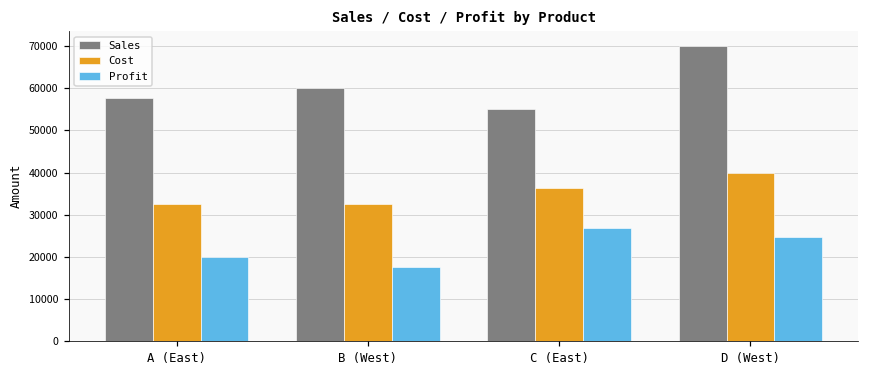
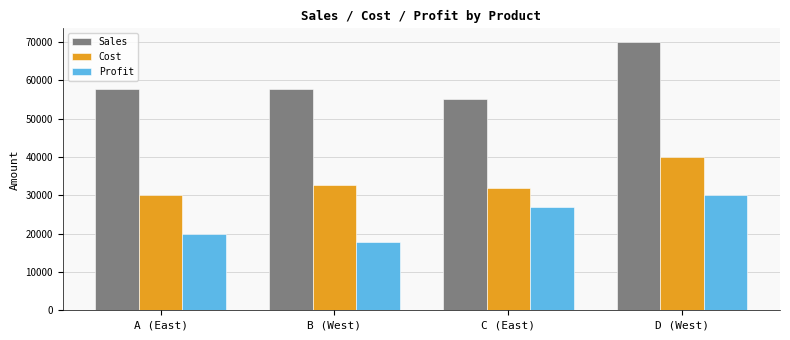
Cost, A (East): 33000 -> 30000
Sales, B (West): 60000 -> 58000
Cost, C (East): 36000 -> 32000
Profit, D (West): 25000 -> 30000
